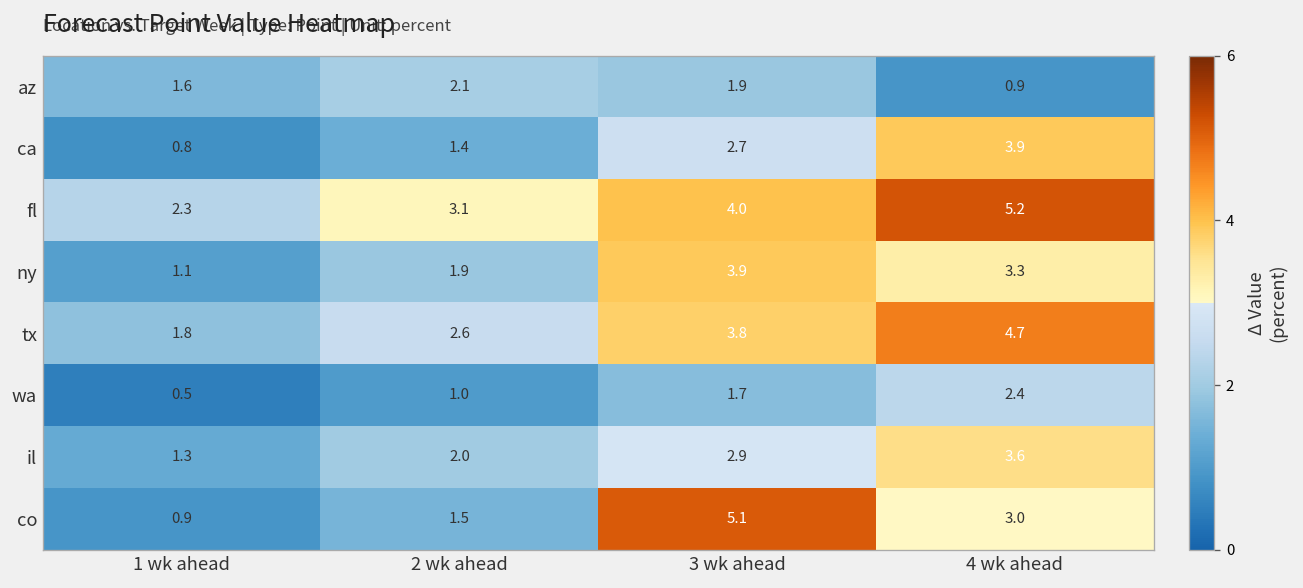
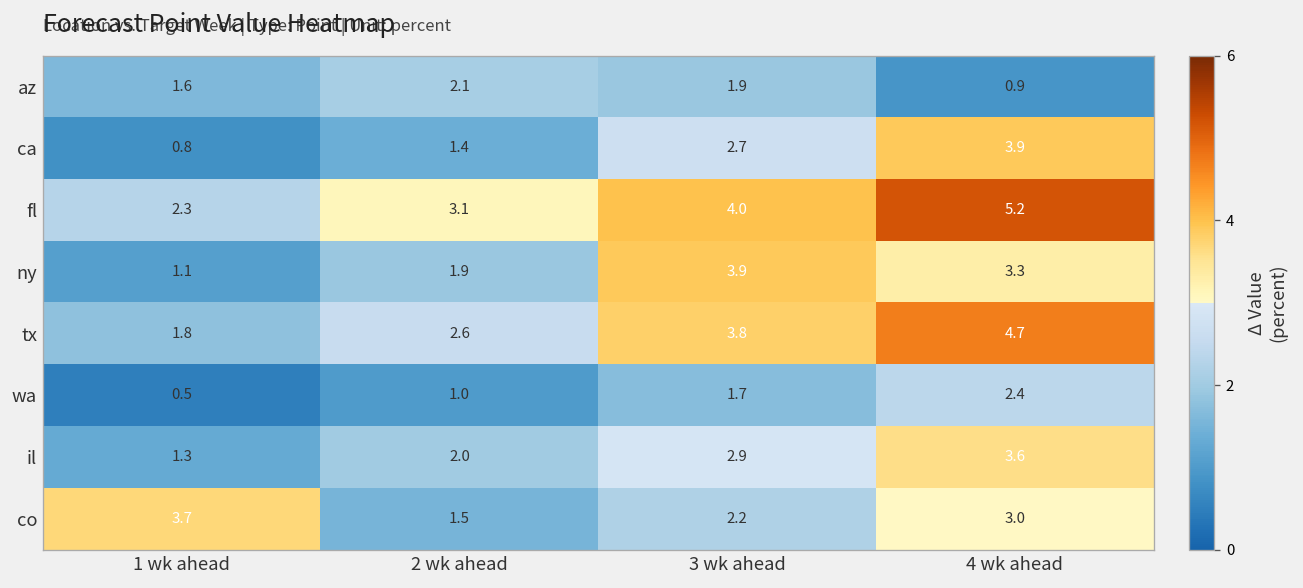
co, 1 wk ahead: 0.9 -> 3.7
co, 3 wk ahead: 5.1 -> 2.2
